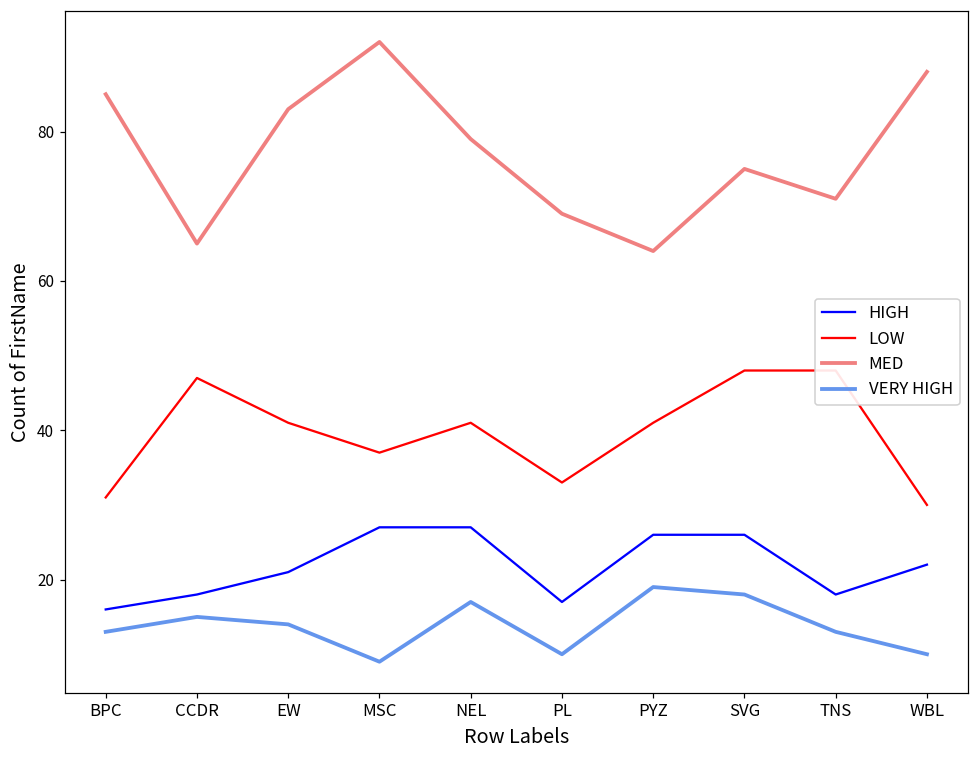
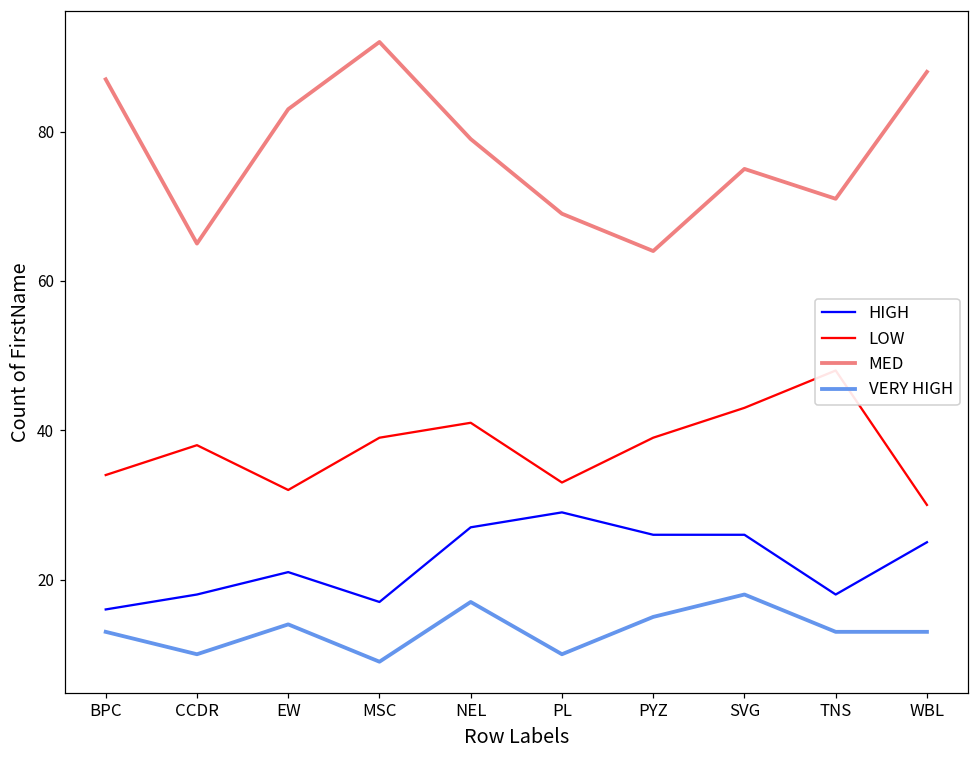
LOW, BPC: 31 -> 34
MED, BPC: 85 -> 87
LOW, CCDR: 47 -> 38
VERY HIGH, CCDR: 15 -> 10
LOW, EW: 41 -> 32
HIGH, MSC: 27 -> 17
LOW, MSC: 37 -> 39
HIGH, PL: 17 -> 29
LOW, PYZ: 41 -> 39
VERY HIGH, PYZ: 19 -> 15
LOW, SVG: 48 -> 43
HIGH, WBL: 22 -> 25
VERY HIGH, WBL: 10 -> 13
